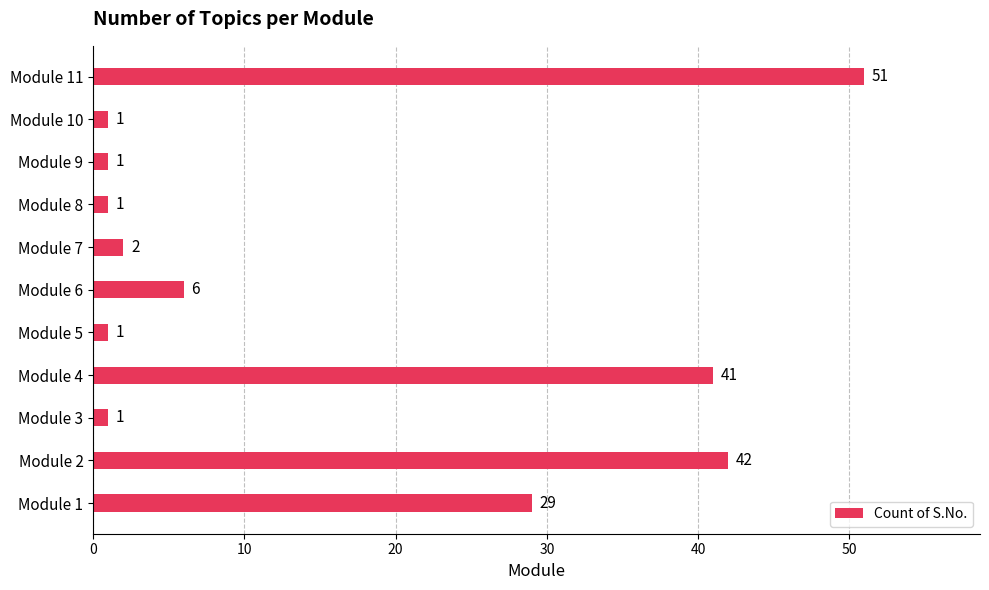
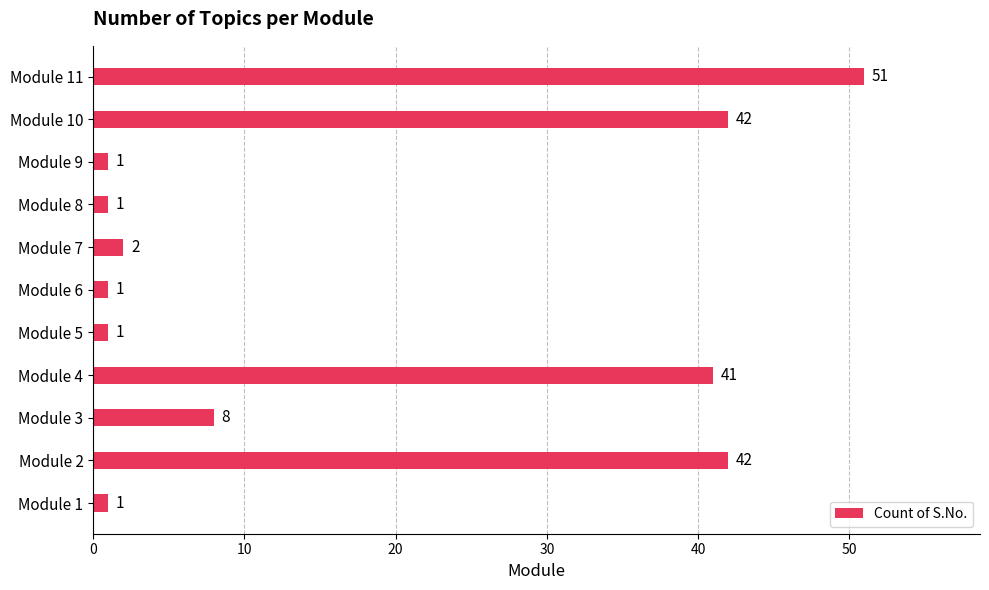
Module 10: 1 -> 42
Module 6: 6 -> 1
Module 3: 1 -> 8
Module 1: 29 -> 1
